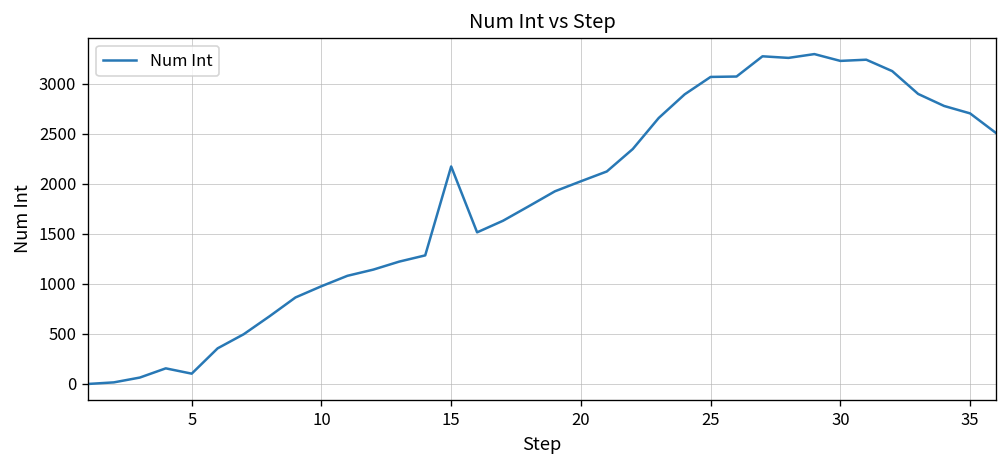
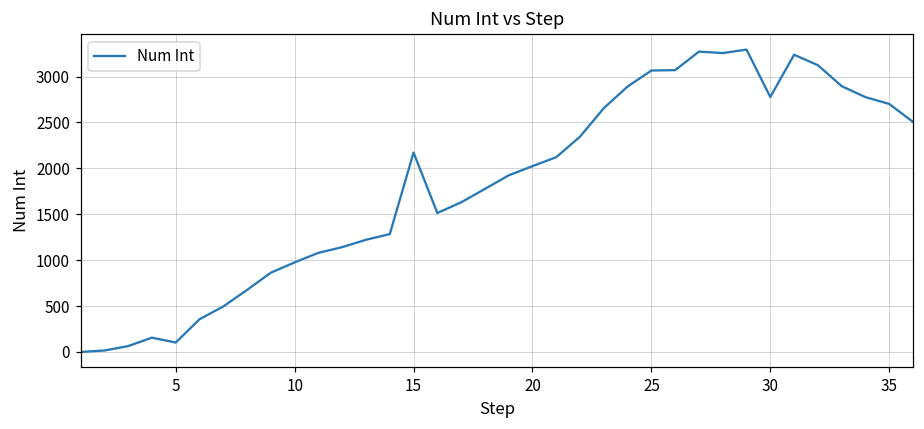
30: 3200 -> 2800
